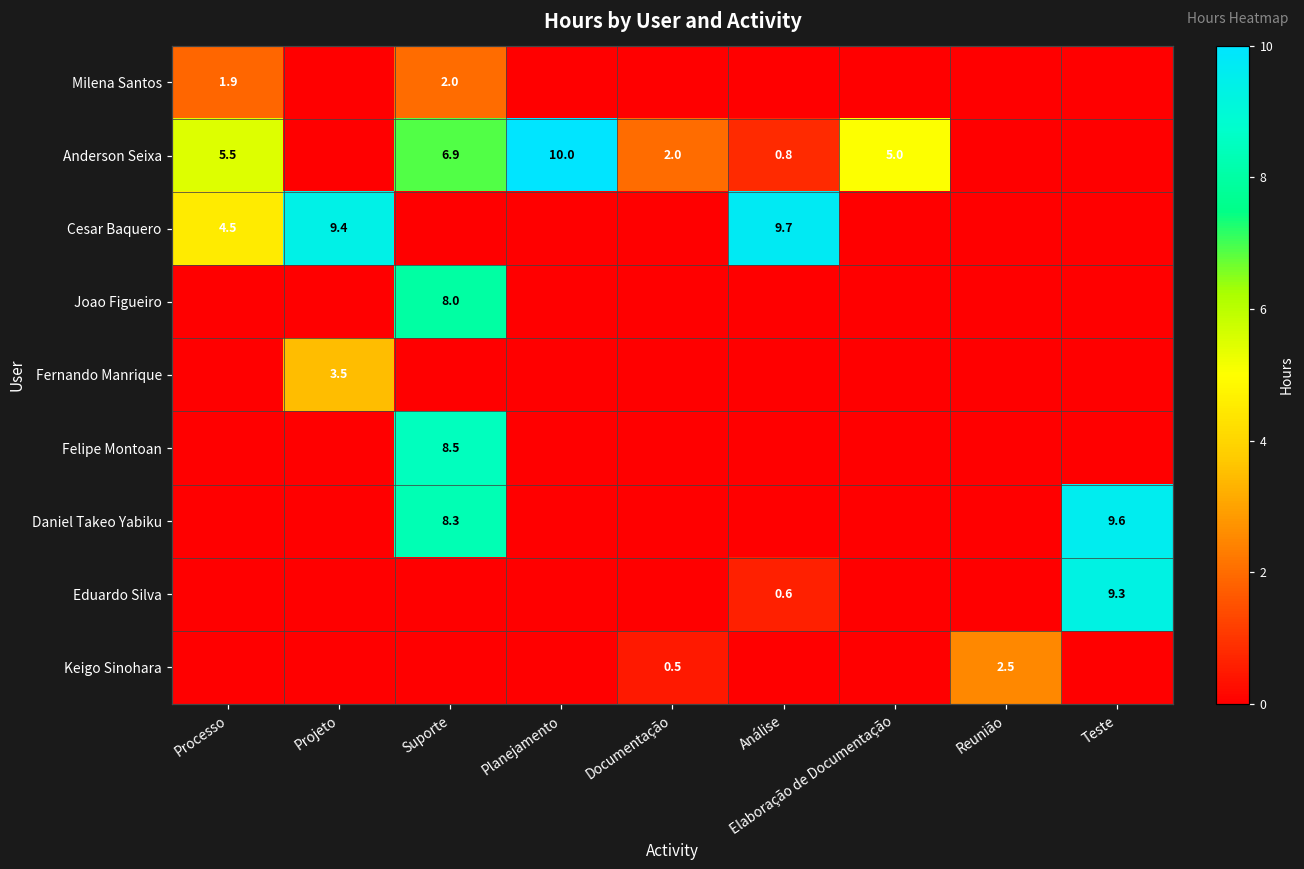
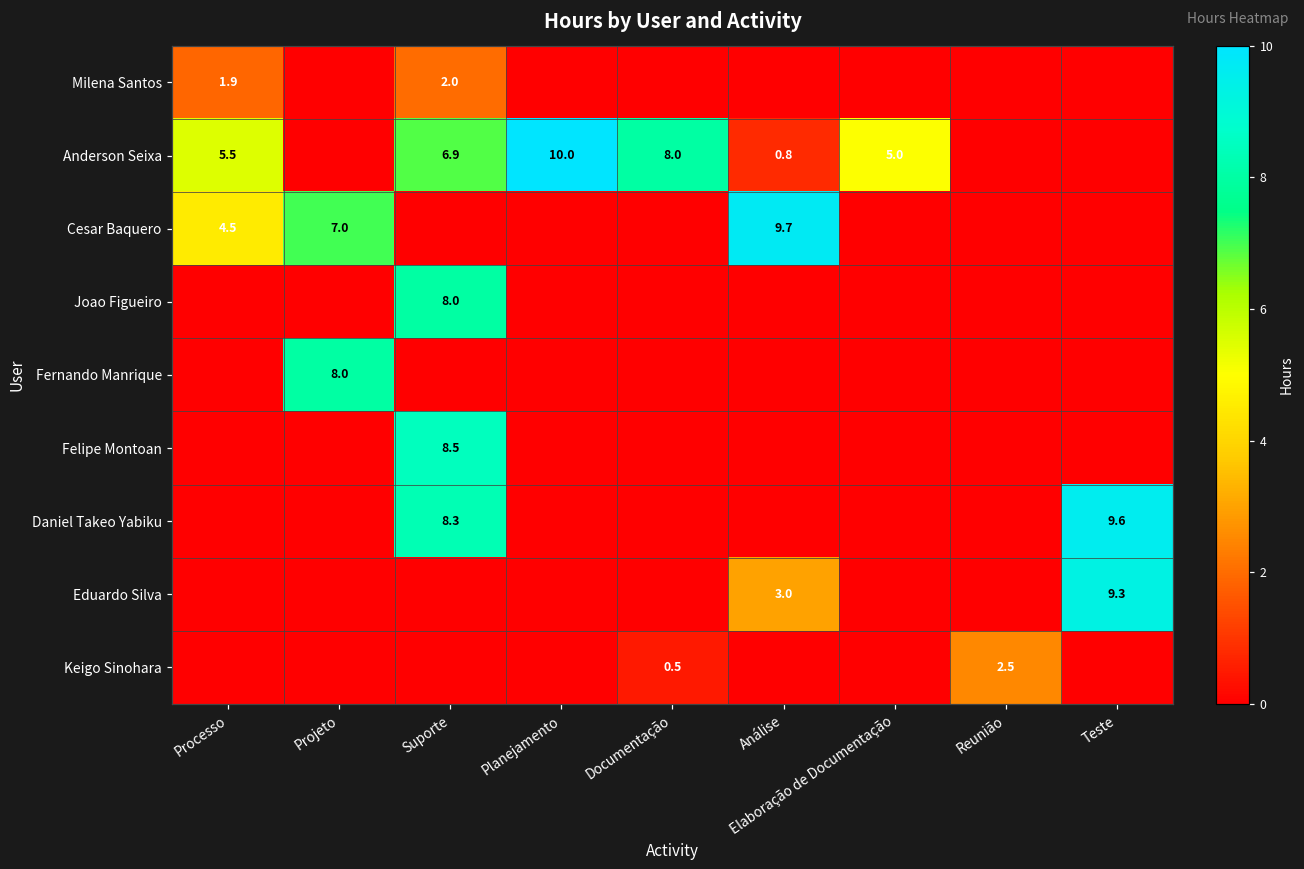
Anderson Seixa, Documentação: 2.0 -> 8.0
Cesar Baquero, Projeto: 9.4 -> 7.0
Fernando Manrique, Projeto: 3.5 -> 8.0
Eduardo Silva, Análise: 0.6 -> 3.0
